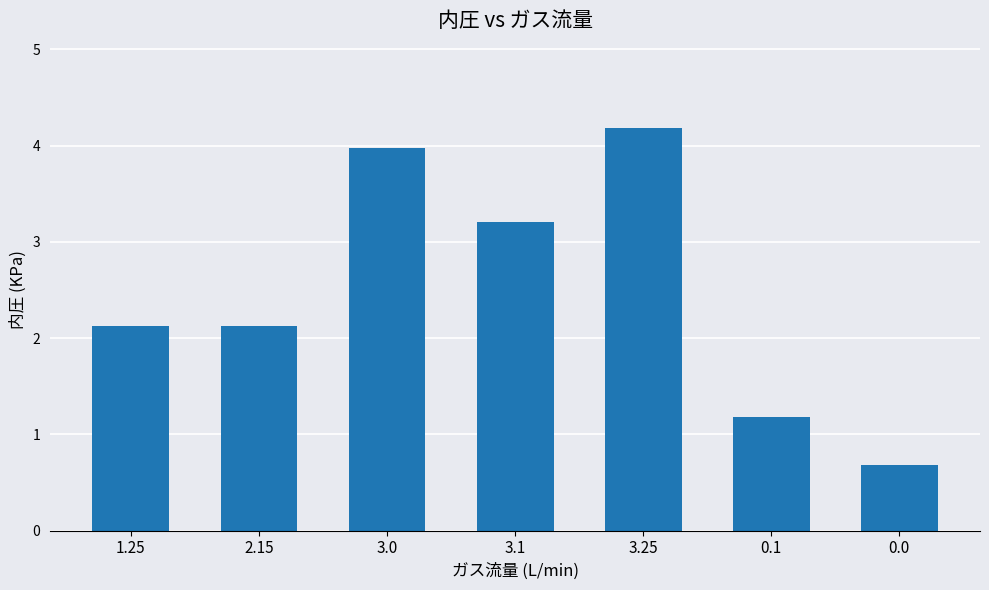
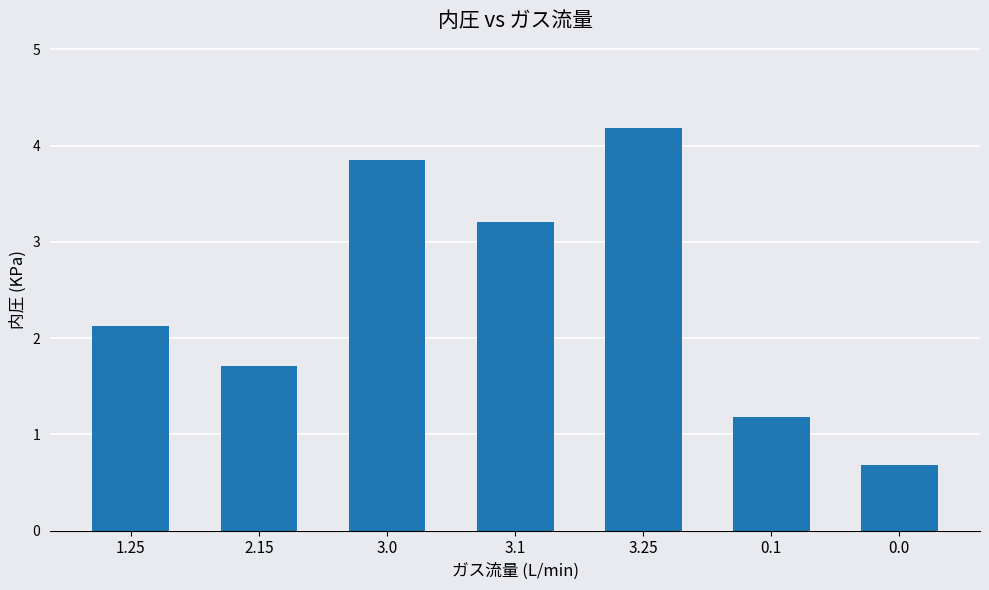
2.15: 2.1 -> 1.7
3.0: 4.0 -> 3.9
